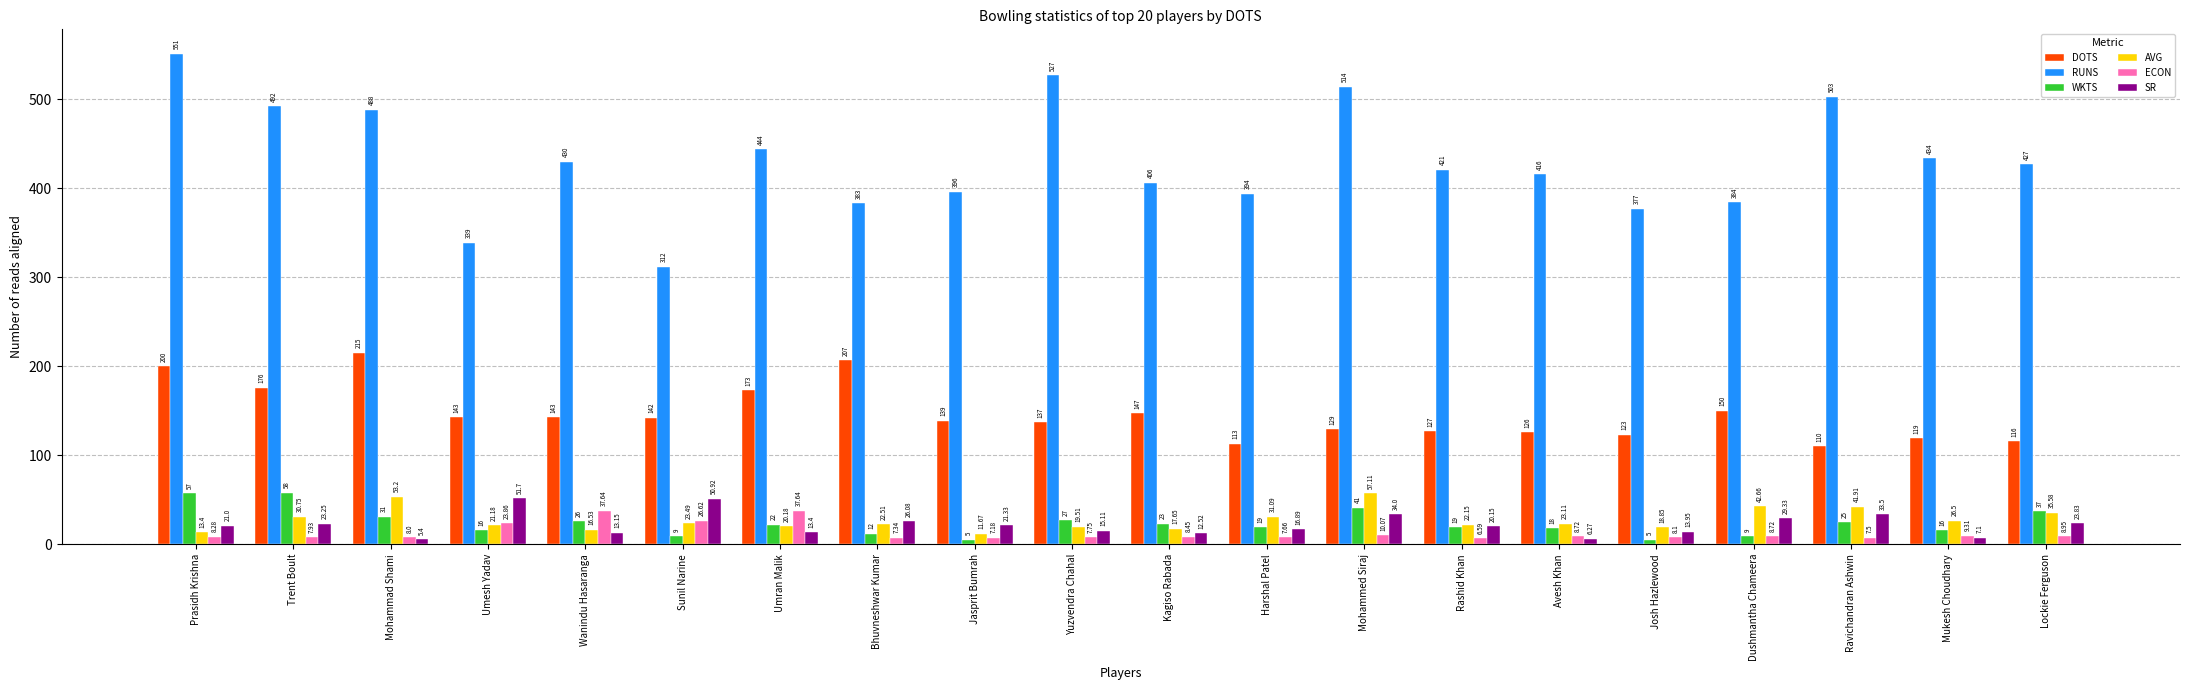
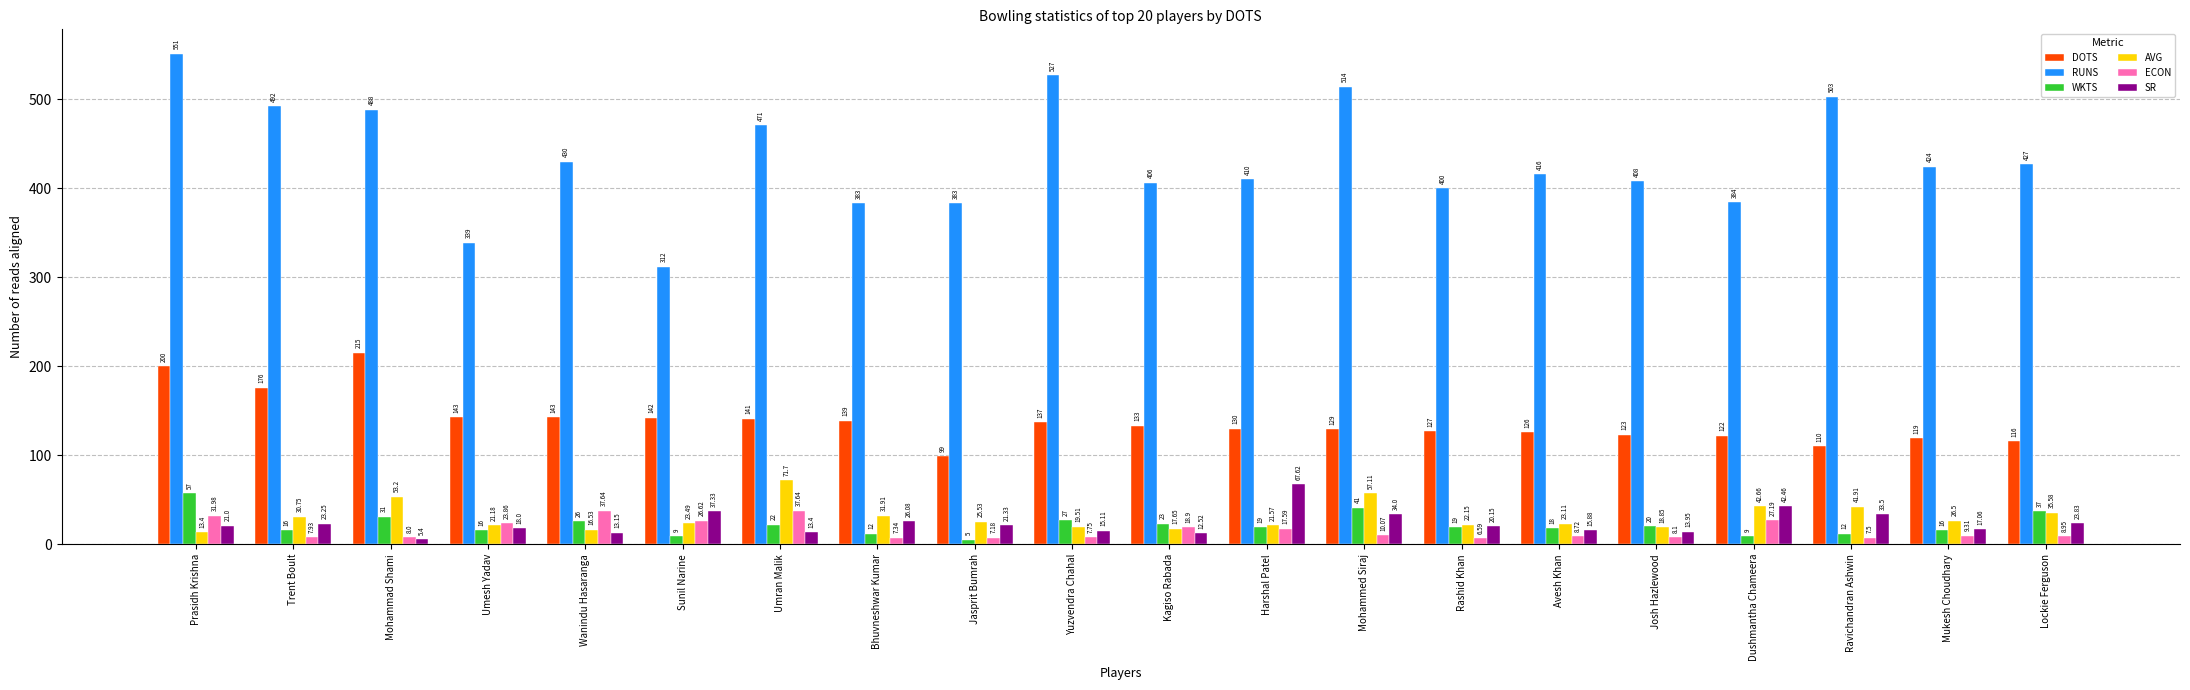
ECON, Prasidh Krishna: 8.28 -> 31.98
WKTS, Trent Boult: 58 -> 16
SR, Umesh Yadav: 51.7 -> 18.0
SR, Sunil Narine: 50.92 -> 37.33
DOTS, Umran Malik: 173 -> 141
RUNS, Umran Malik: 444 -> 471
AVG, Umran Malik: 20.18 -> 71.7
DOTS, Bhuvneshwar Kumar: 207 -> 139
AVG, Bhuvneshwar Kumar: 22.51 -> 31.91
DOTS, Jasprit Bumrah: 139 -> 99
RUNS, Jasprit Bumrah: 396 -> 383
AVG, Jasprit Bumrah: 11.67 -> 25.53
DOTS, Kagiso Rabada: 147 -> 133
ECON, Kagiso Rabada: 8.45 -> 18.9
DOTS, Harshal Patel: 113 -> 130
RUNS, Harshal Patel: 394 -> 410
AVG, Harshal Patel: 31.09 -> 21.57
ECON, Harshal Patel: 7.66 -> 17.59
SR, Harshal Patel: 16.89 -> 67.62
RUNS, Rashid Khan: 421 -> 400
SR, Avesh Khan: 6.27 -> 15.88
RUNS, Josh Hazlewood: 377 -> 408
WKTS, Josh Hazlewood: 5 -> 20
DOTS, Dushmantha Chameera: 150 -> 122
ECON, Dushmantha Chameera: 8.72 -> 27.19
SR, Dushmantha Chameera: 29.33 -> 42.46
WKTS, Ravichandran Ashwin: 25 -> 12
RUNS, Mukesh Choudhary: 434 -> 424
SR, Mukesh Choudhary: 7.1 -> 17.06
